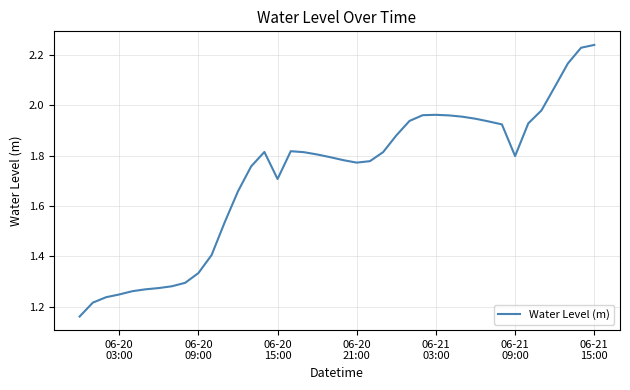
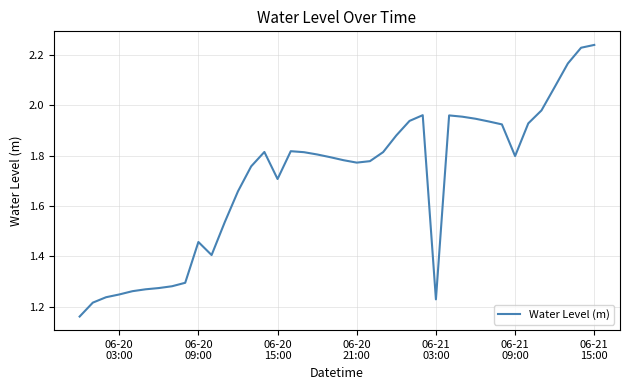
06-20 09:00: 1.33 -> 1.46
06-21 03:00: 1.96 -> 1.23
